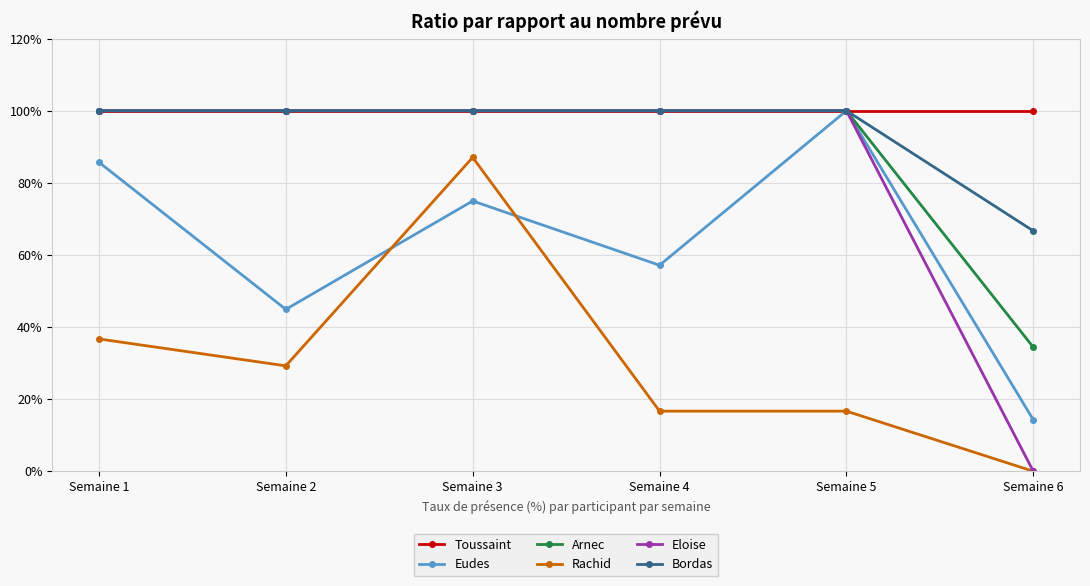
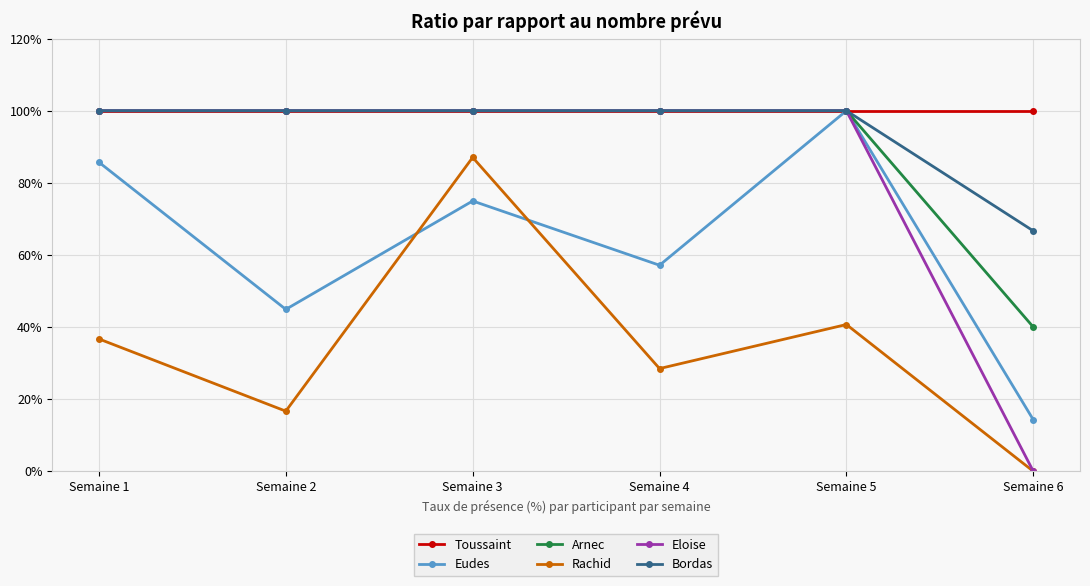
Rachid, Semaine 2: 29% -> 17%
Rachid, Semaine 4: 17% -> 28%
Rachid, Semaine 5: 17% -> 41%
Arnec, Semaine 6: 34% -> 40%
